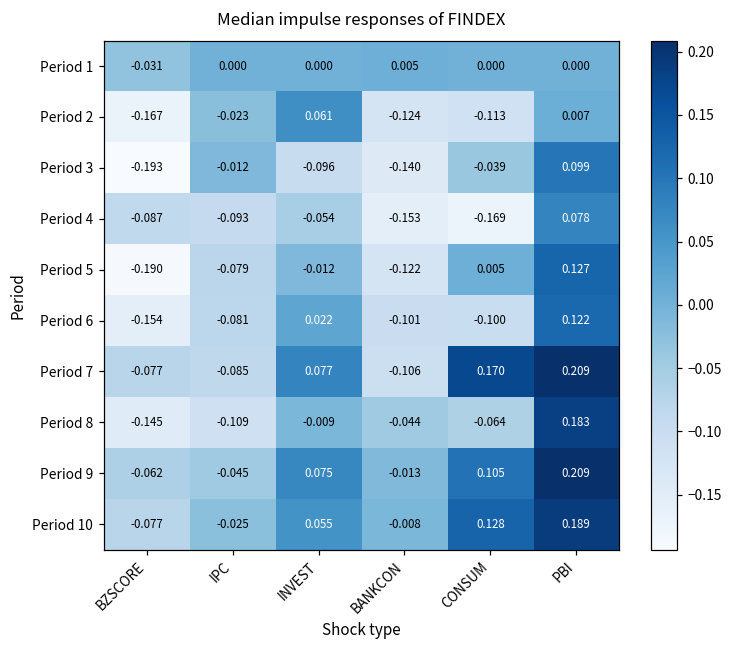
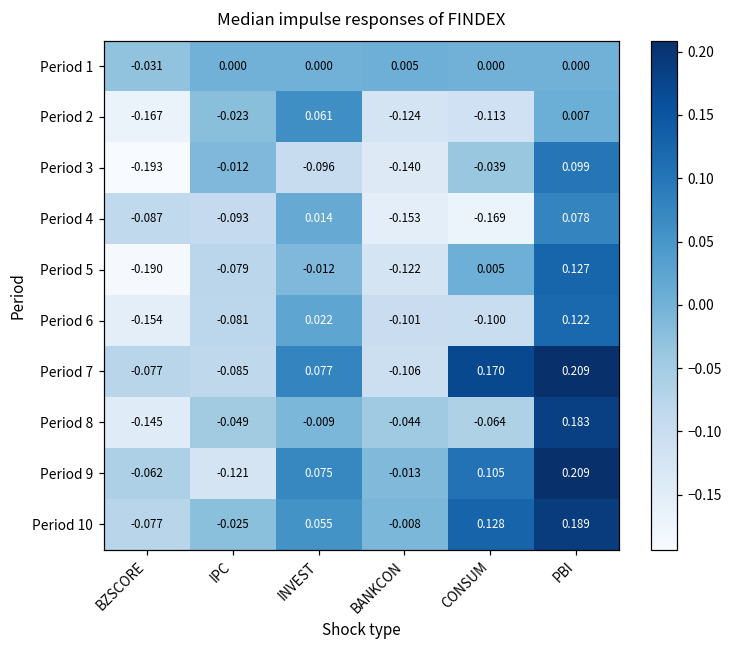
Period 4, INVEST: -0.054 -> 0.014
Period 8, IPC: -0.109 -> -0.049
Period 9, IPC: -0.045 -> -0.121
